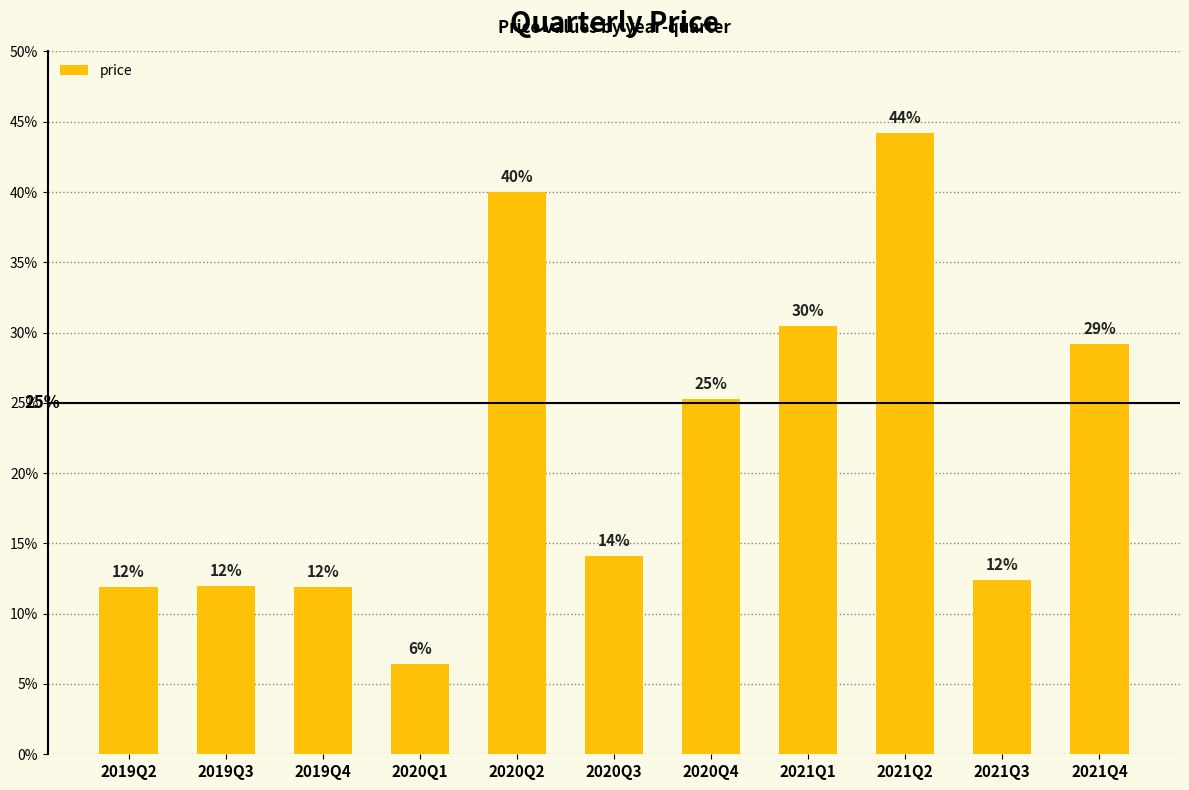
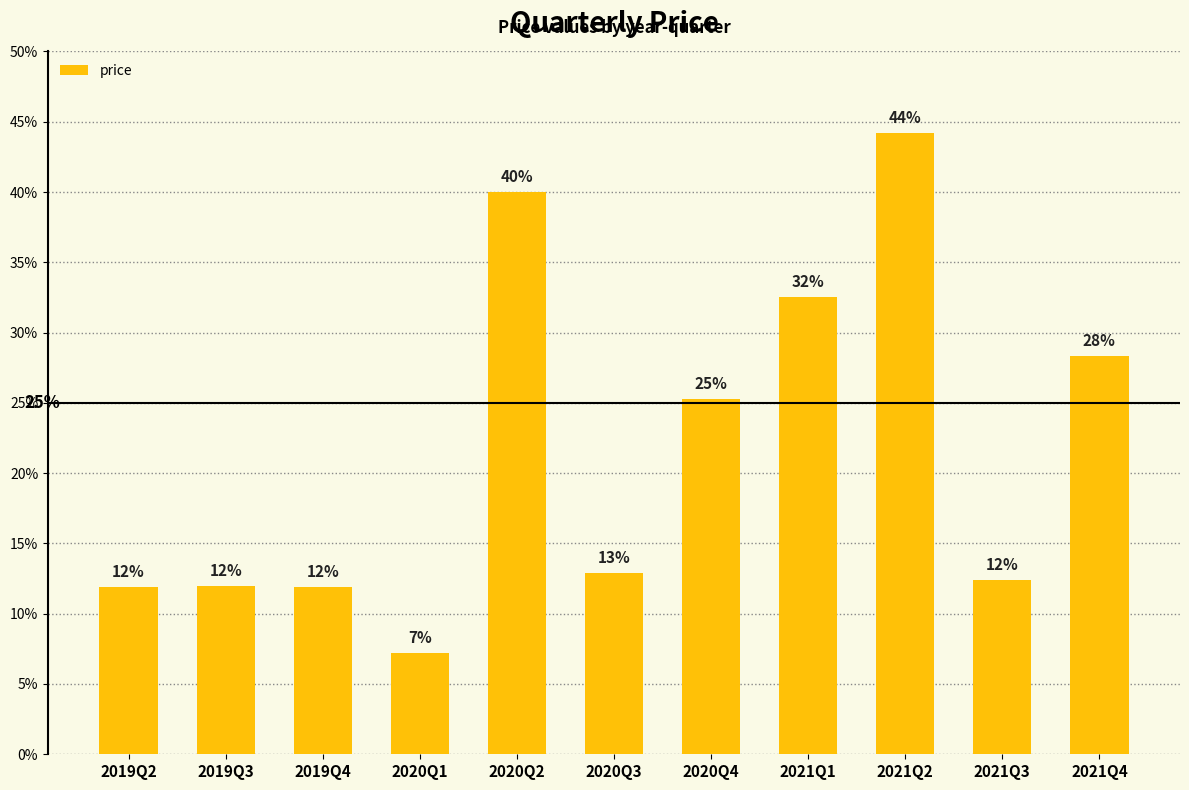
2020Q1: 6% -> 7%
2020Q3: 14% -> 13%
2021Q1: 30% -> 32%
2021Q4: 29% -> 28%
